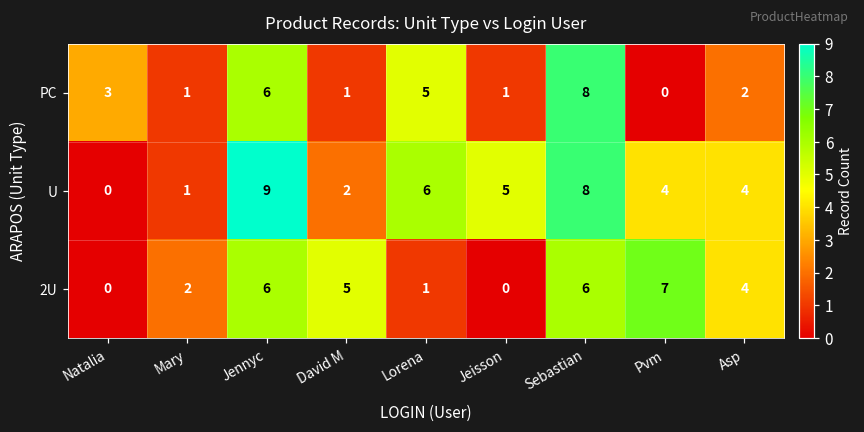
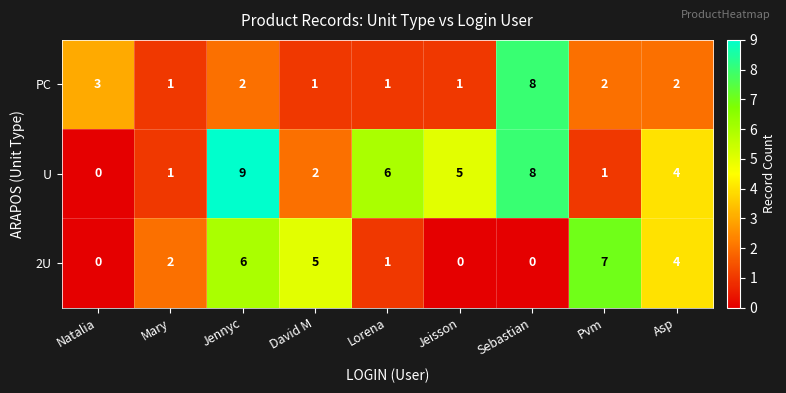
PC, Jennyc: 6 -> 2
PC, Lorena: 5 -> 1
PC, Pvm: 0 -> 2
U, Pvm: 4 -> 1
2U, Sebastian: 6 -> 0
